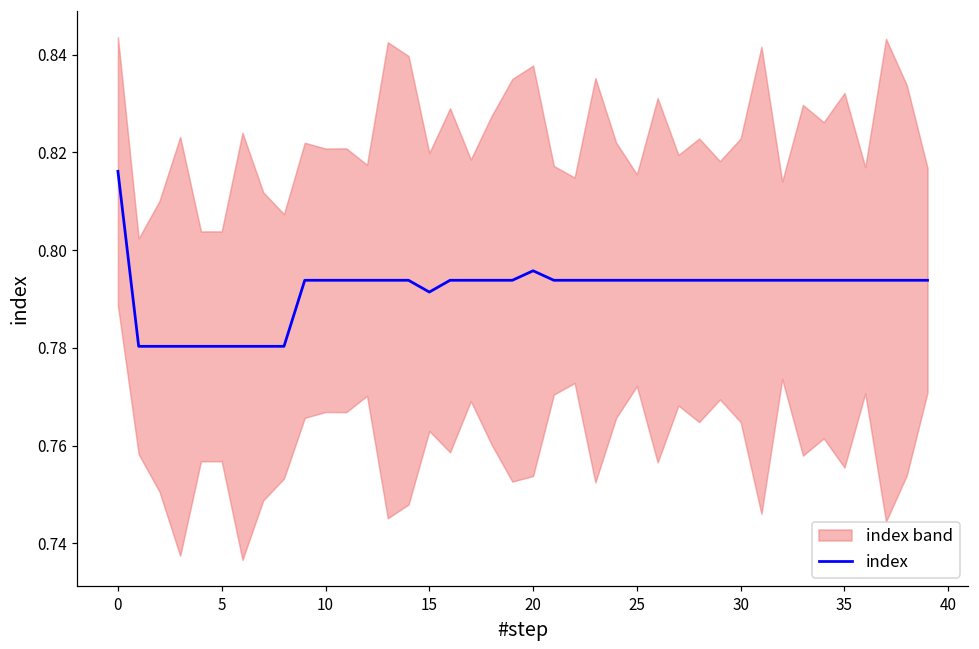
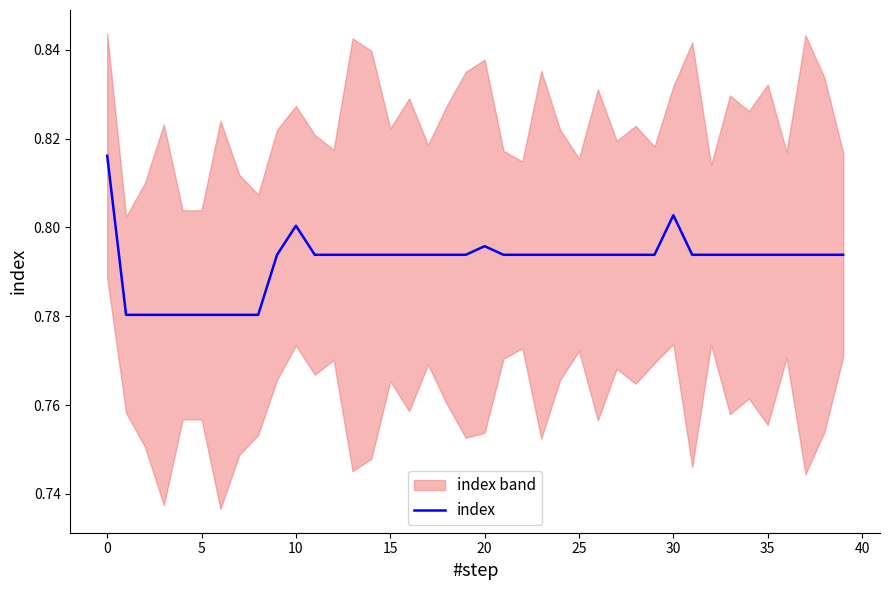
index, 10: 0.794 -> 0.800
index, 15: 0.791 -> 0.794
index, 30: 0.794 -> 0.803
